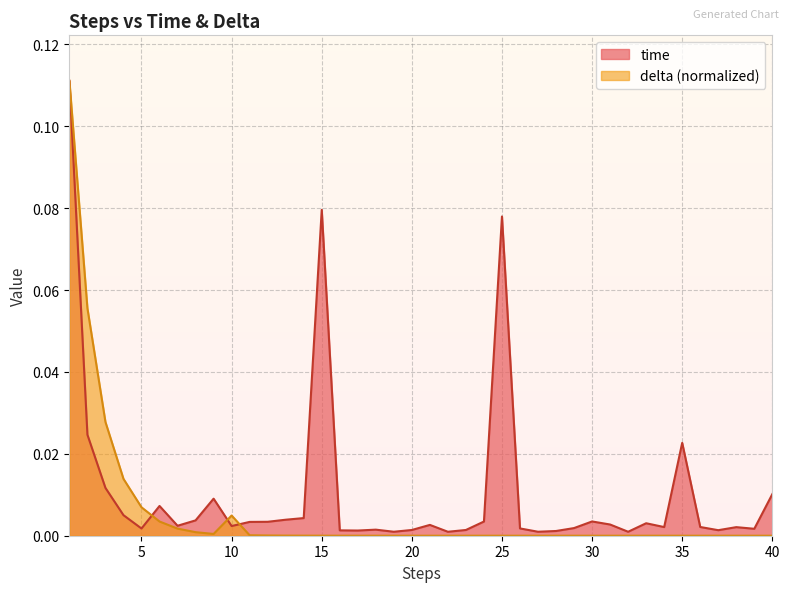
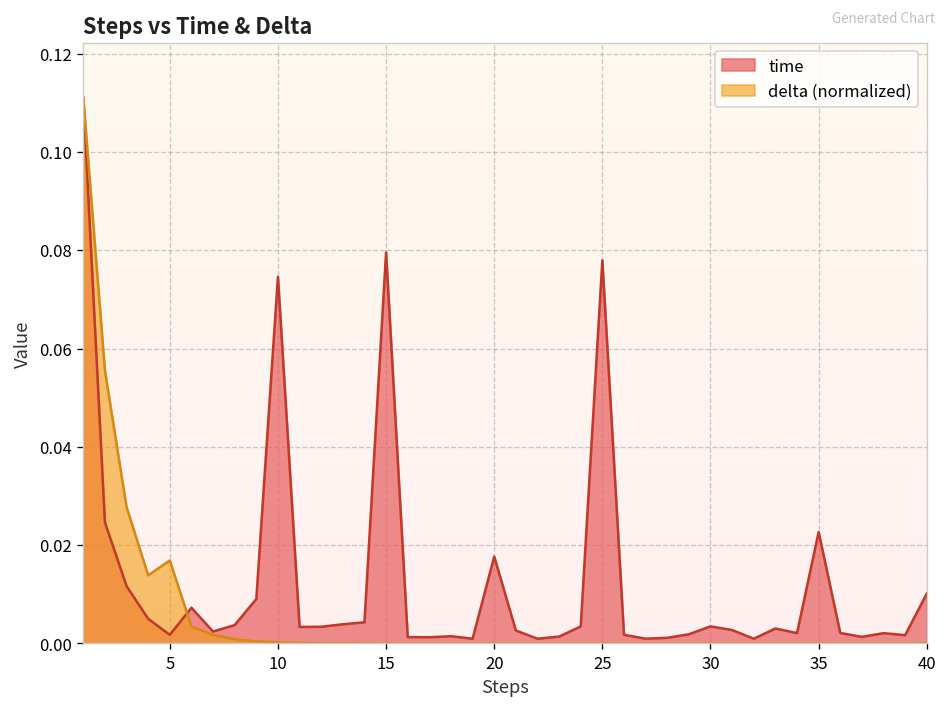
delta (normalized), 5: 0.007 -> 0.017
time, 10: 0.002 -> 0.075
delta (normalized), 10: 0.005 -> 0.000
time, 20: 0.001 -> 0.018
